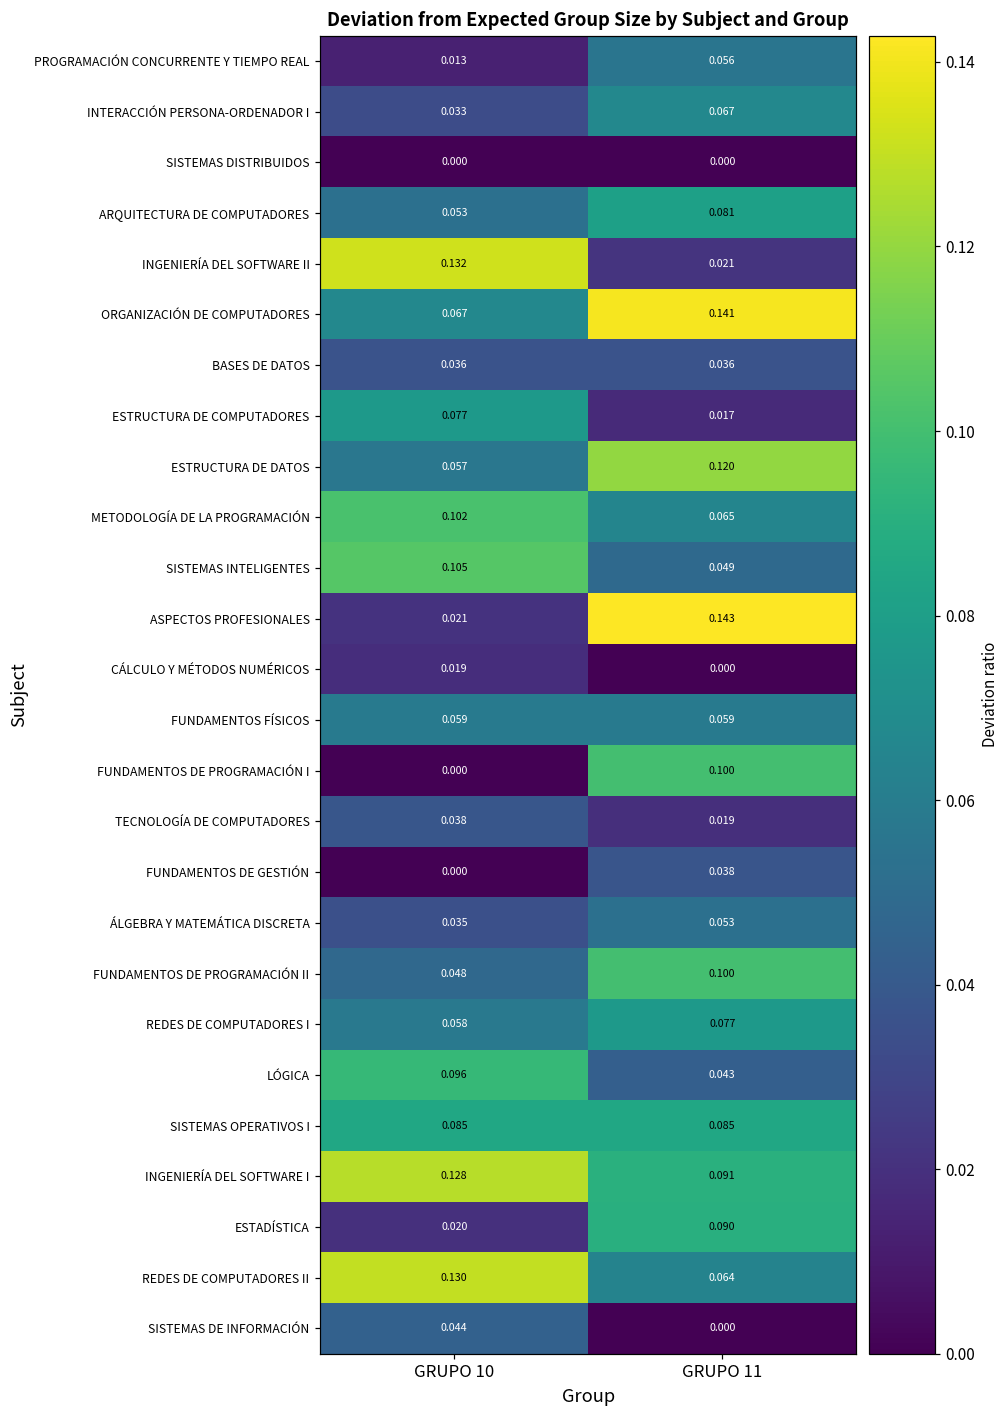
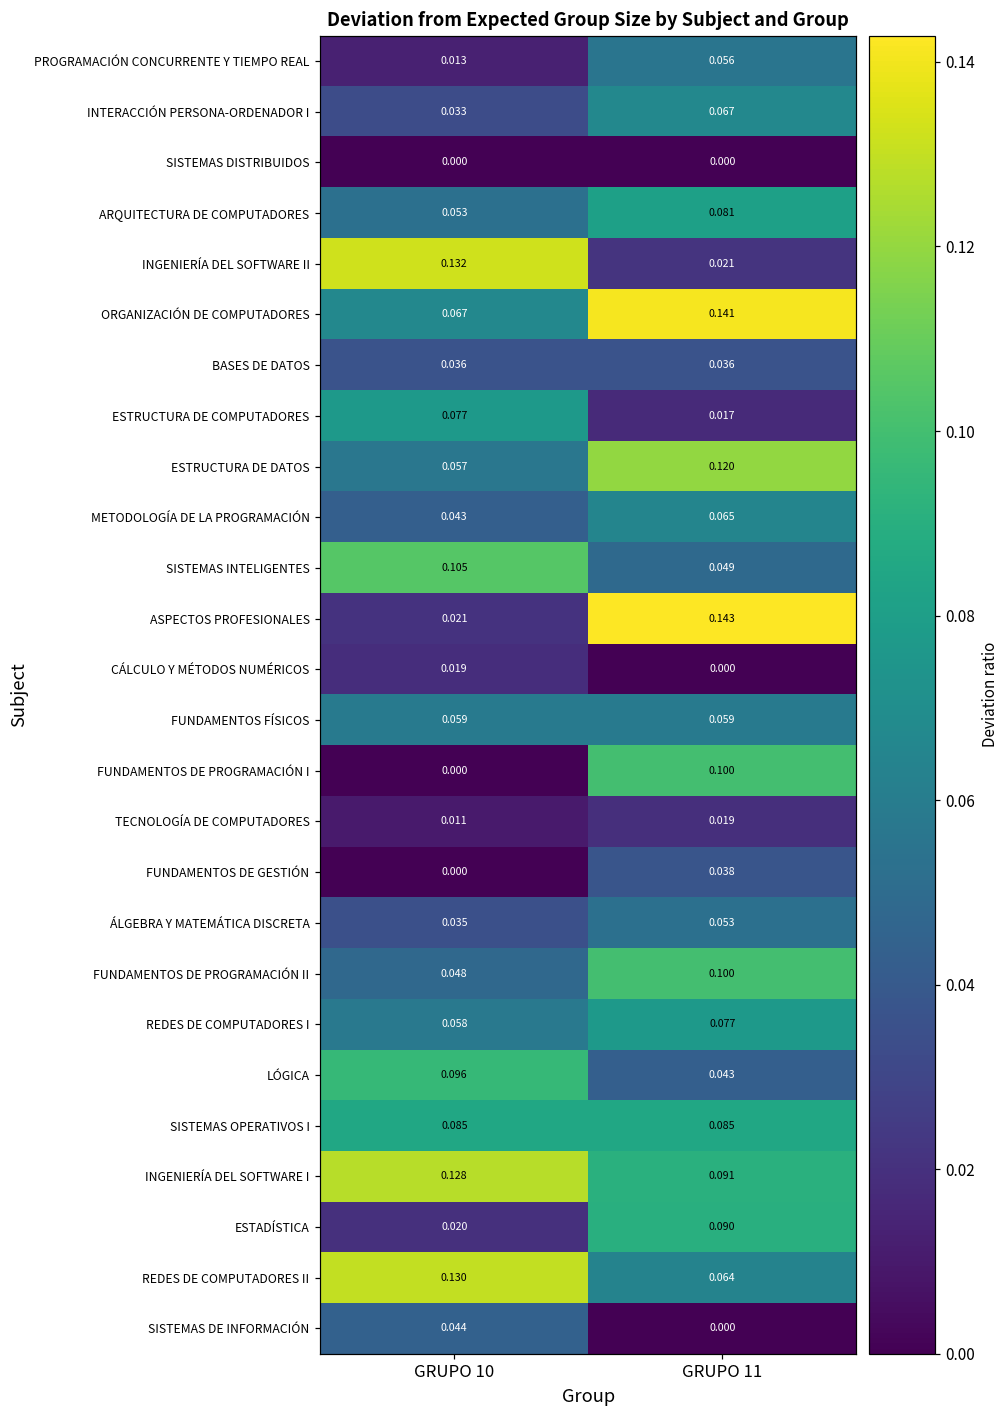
METODOLOGÍA DE LA PROGRAMACIÓN, GRUPO 10: 0.102 -> 0.043
TECNOLOGÍA DE COMPUTADORES, GRUPO 10: 0.038 -> 0.011
